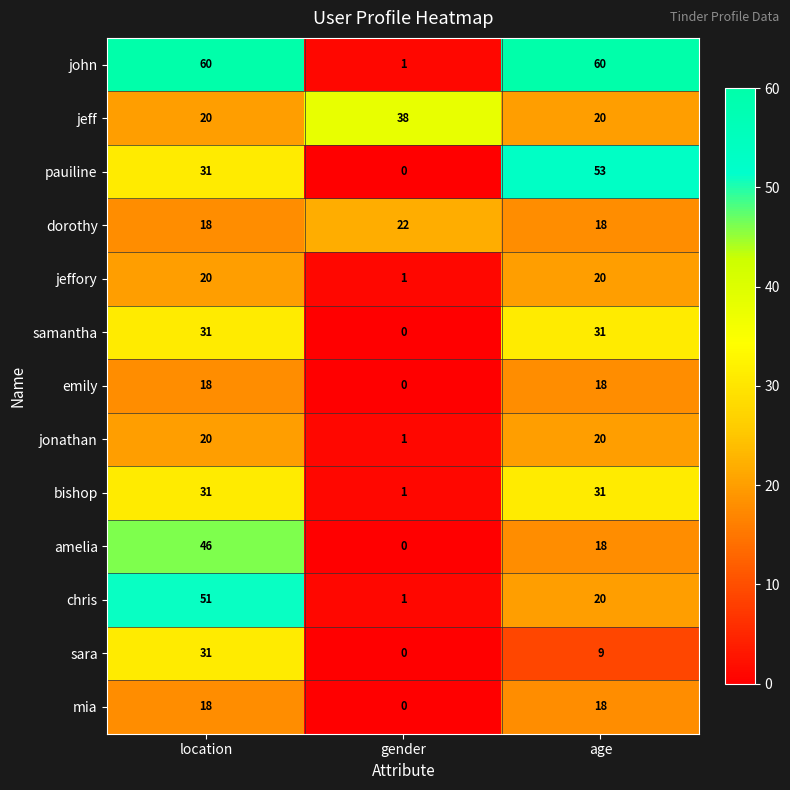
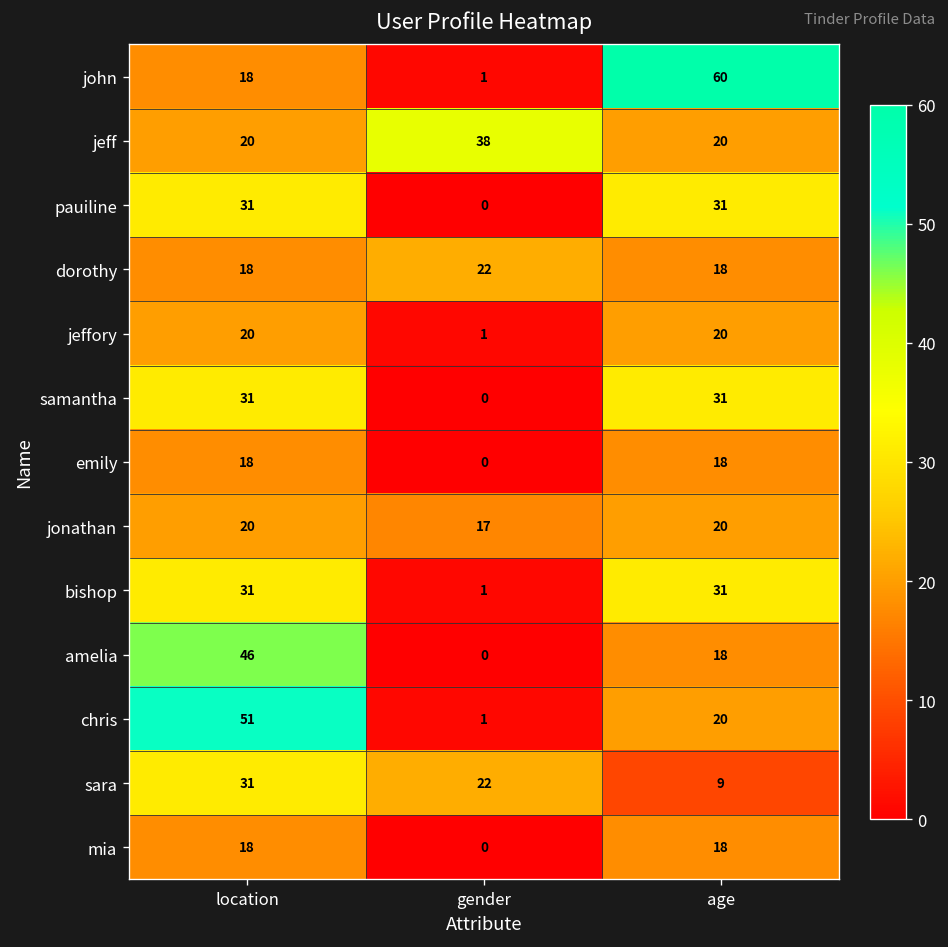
john, location: 60 -> 18
pauiline, age: 53 -> 31
jonathan, gender: 1 -> 17
sara, gender: 0 -> 22
